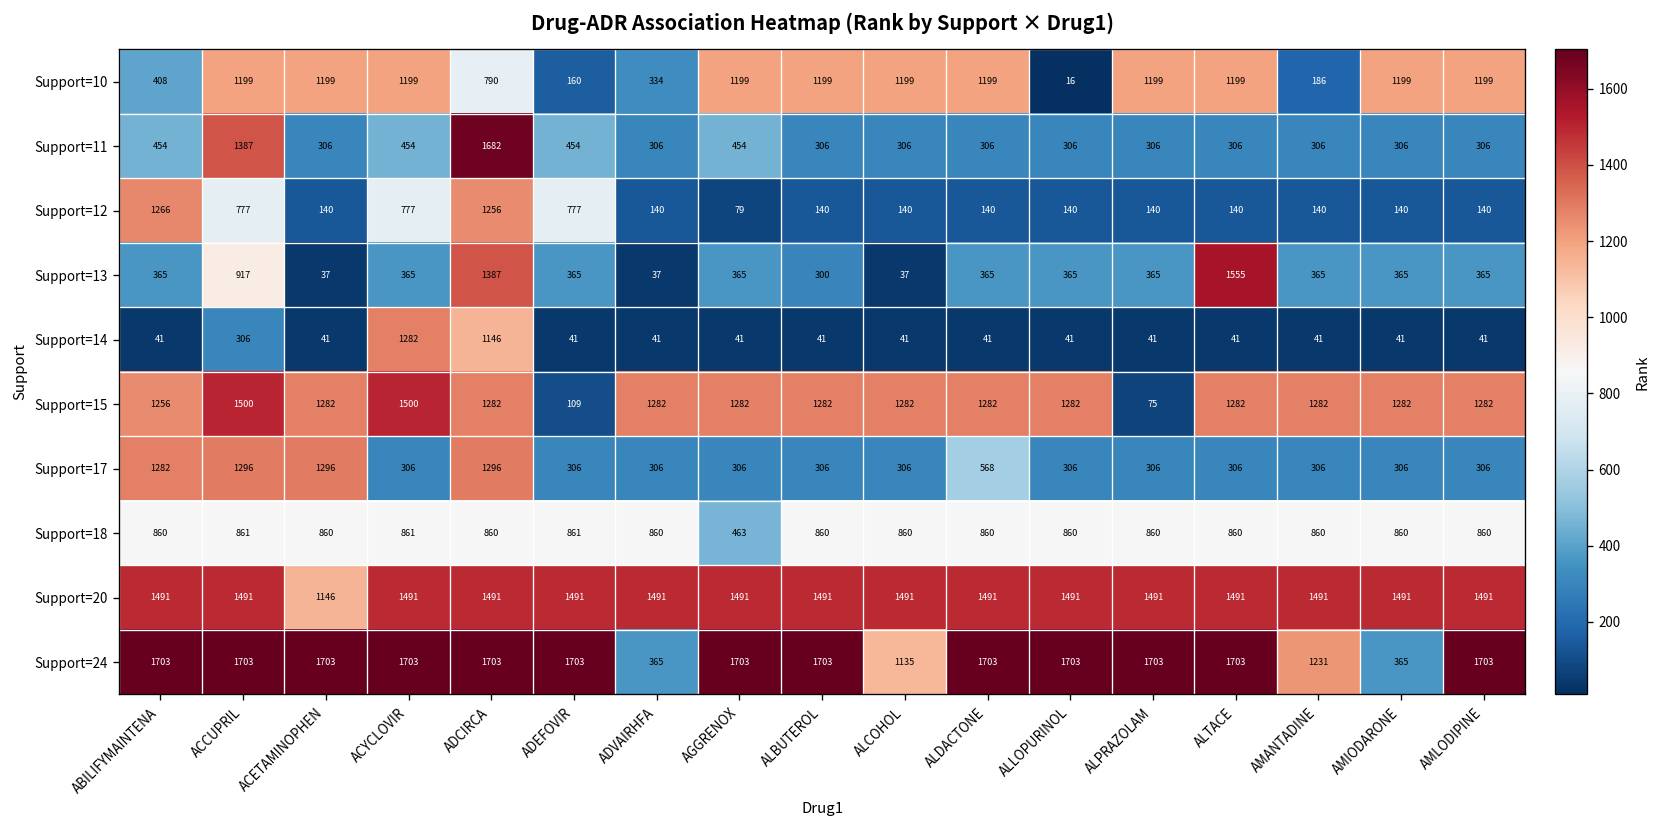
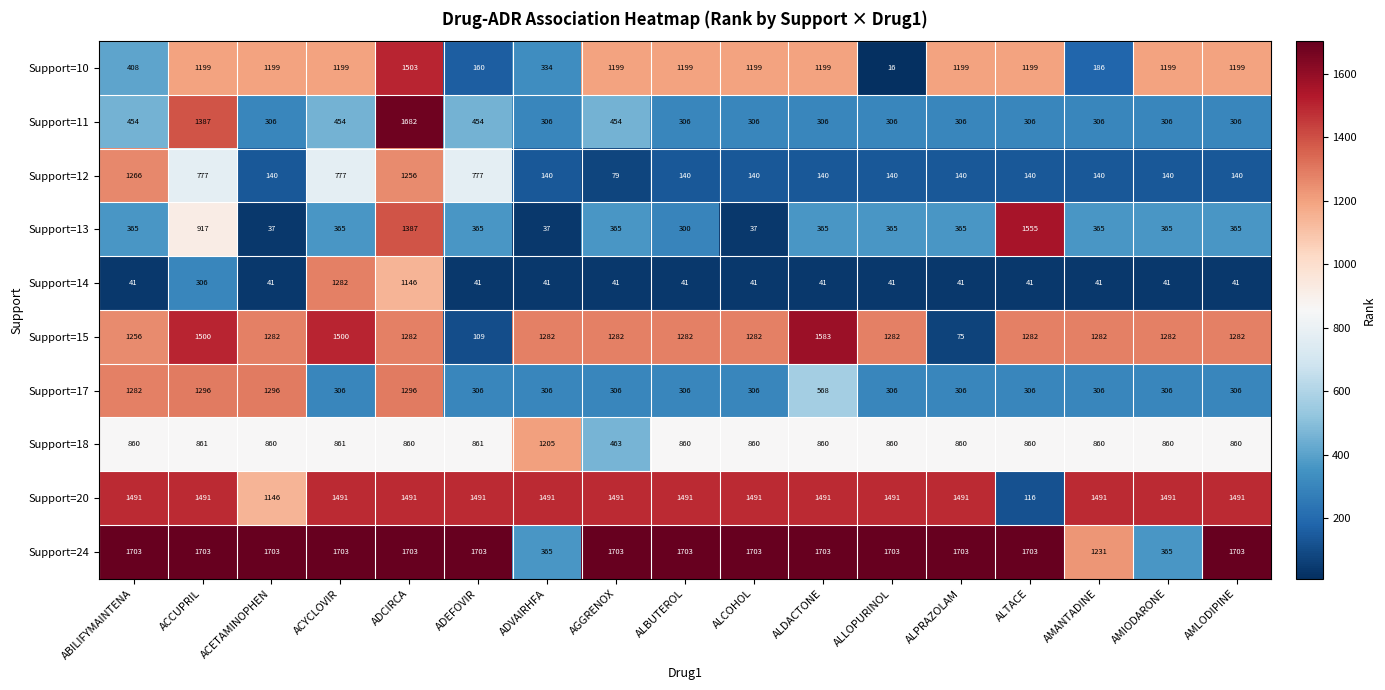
Support=10, ADCIRCA: 790 -> 1503
Support=15, ALDACTONE: 1282 -> 1583
Support=18, ADVAIRHFA: 860 -> 1205
Support=20, ALTACE: 1491 -> 116
Support=24, ALCOHOL: 1135 -> 1703
